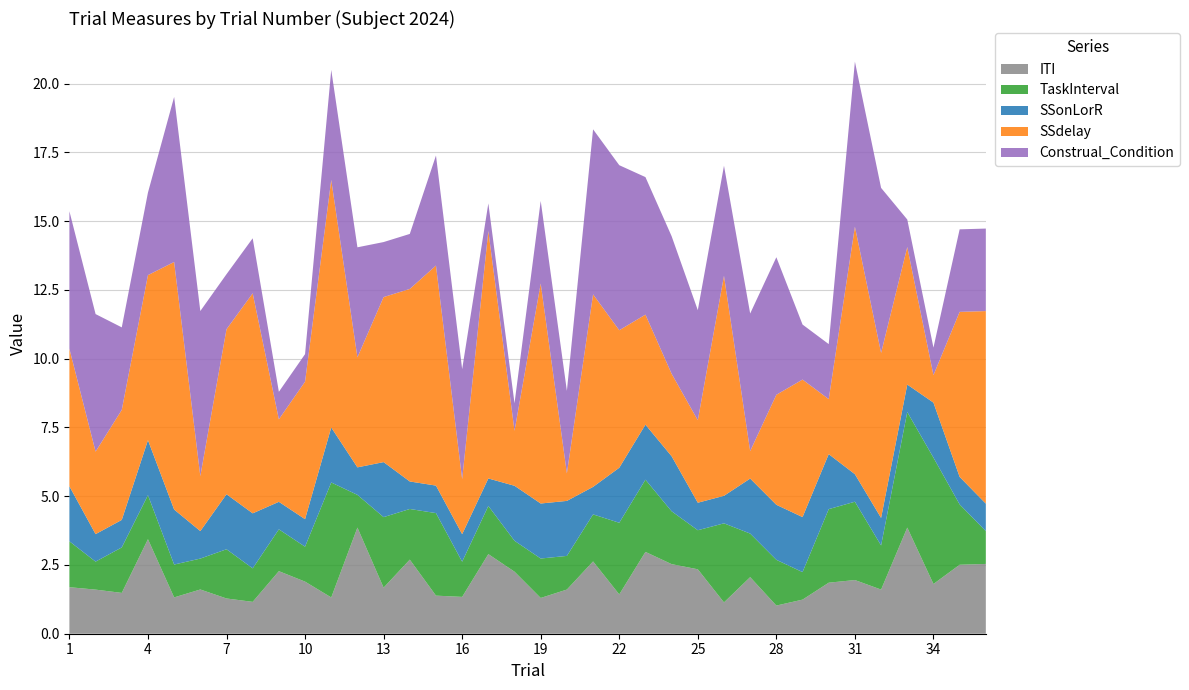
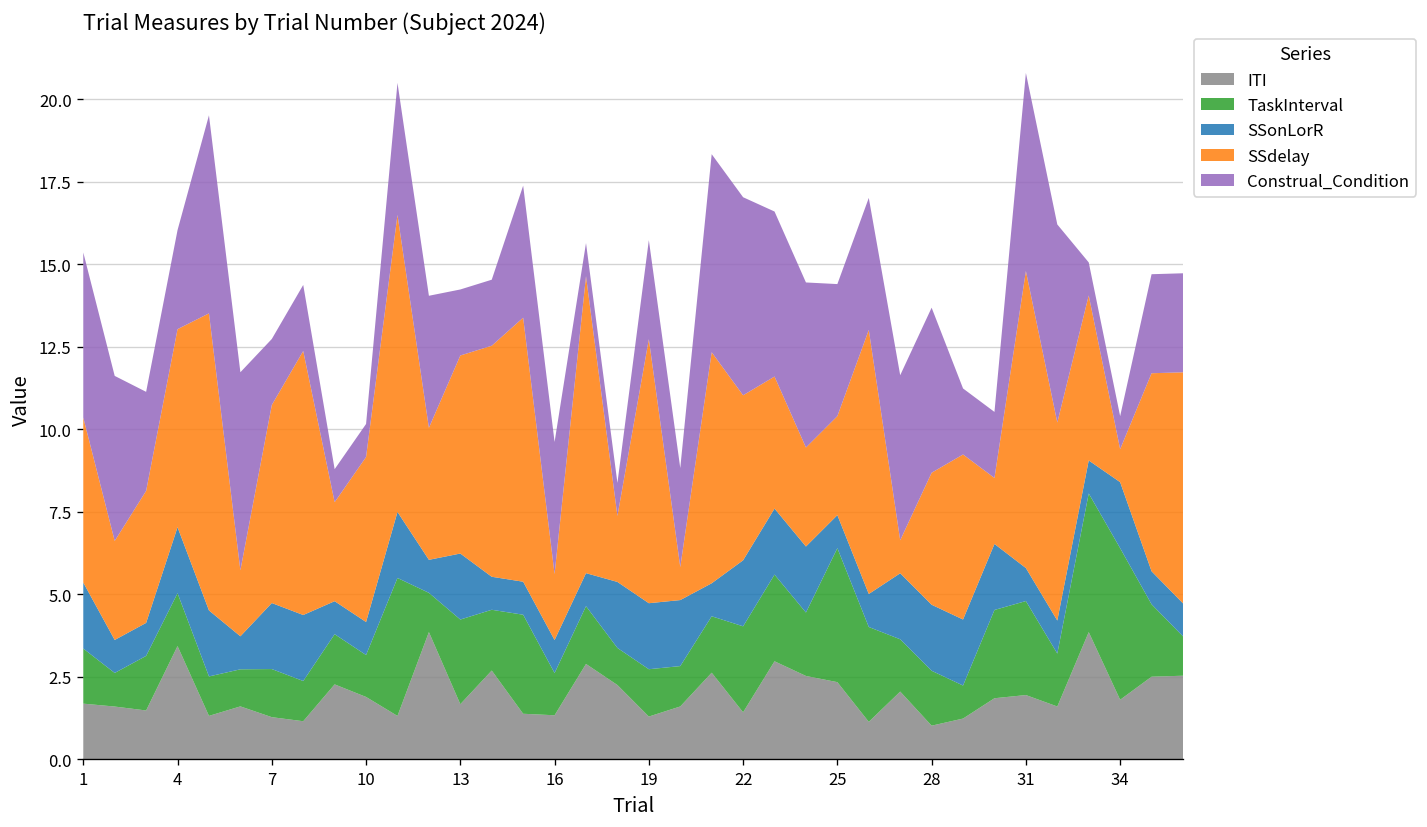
TaskInterval, 7: 1.8 -> 1.5
TaskInterval, 25: 1.4 -> 4.1
